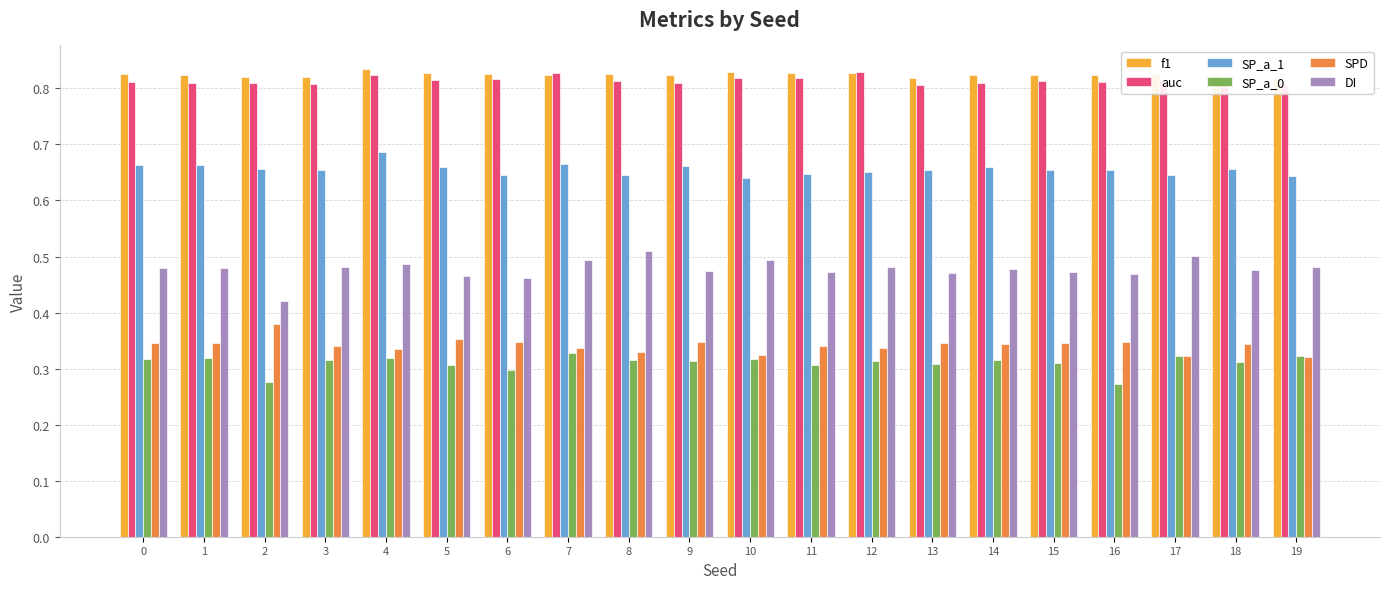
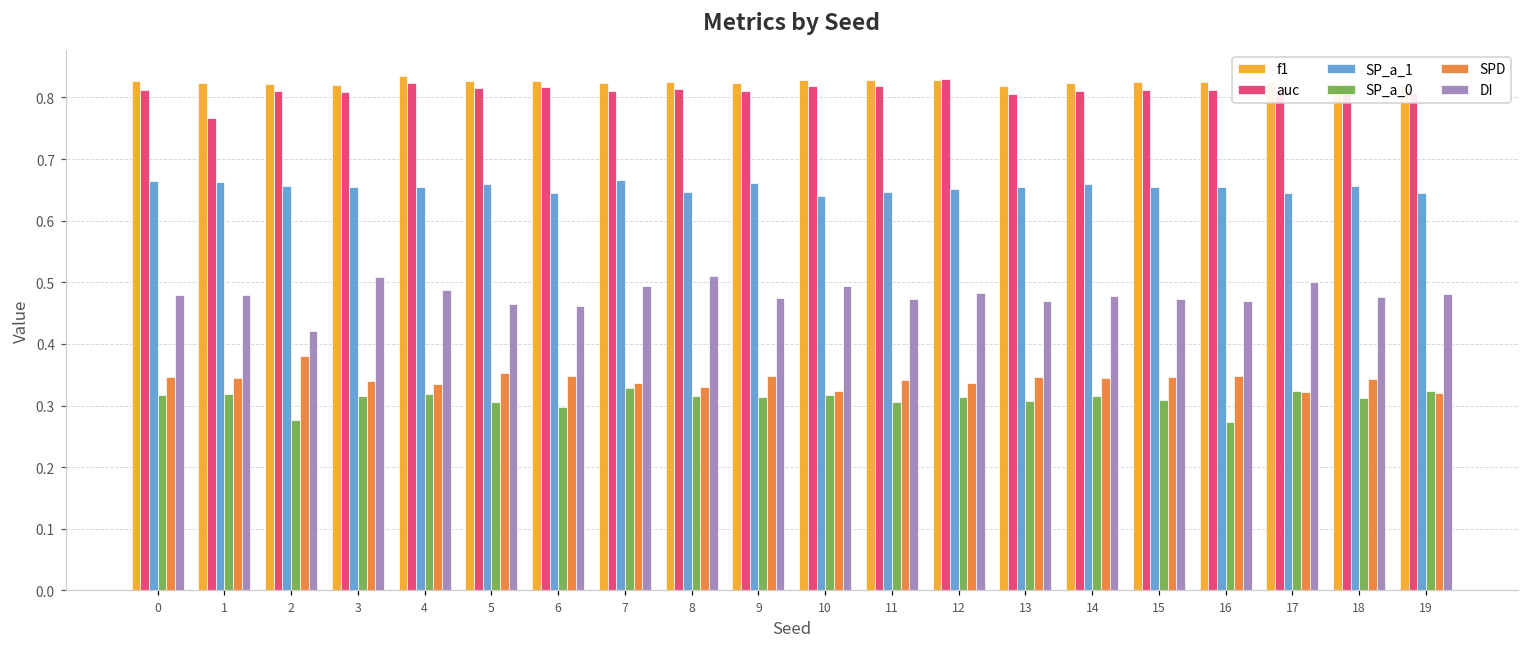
auc, 1: 0.81 -> 0.77
DI, 3: 0.48 -> 0.51
SP_a_1, 4: 0.69 -> 0.65
auc, 7: 0.83 -> 0.81
